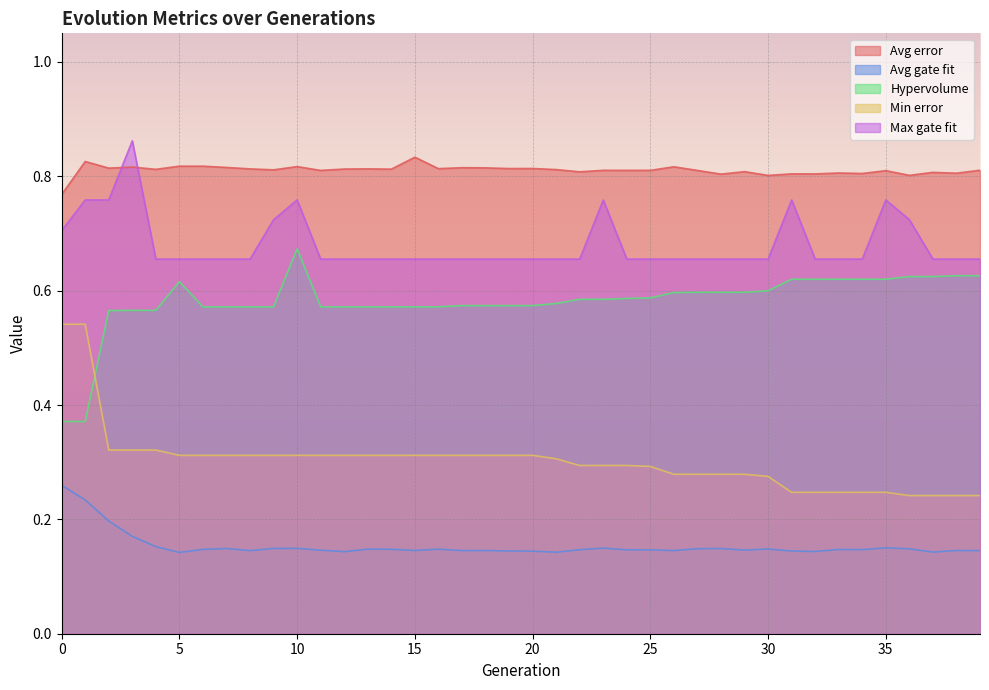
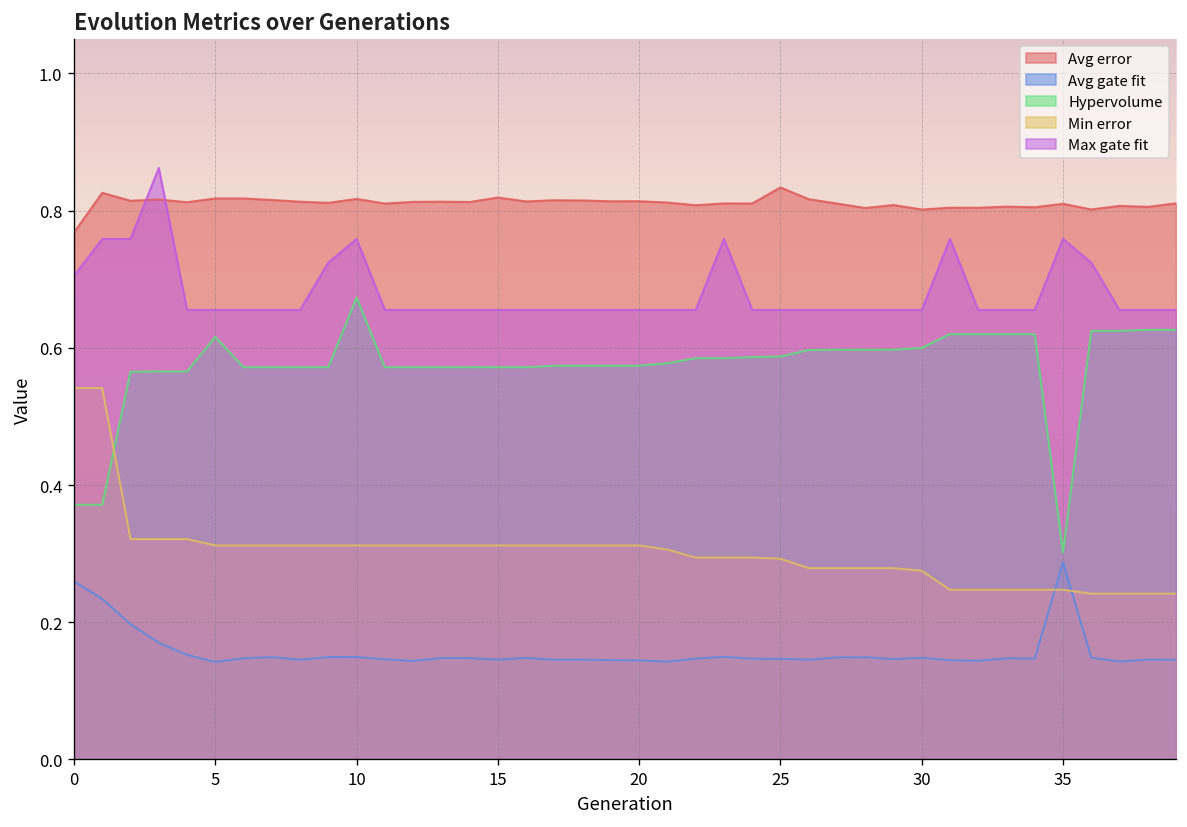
Avg error, 15: 0.83 -> 0.82
Avg error, 25: 0.81 -> 0.83
Avg gate fit, 35: 0.15 -> 0.29
Hypervolume, 35: 0.62 -> 0.30
